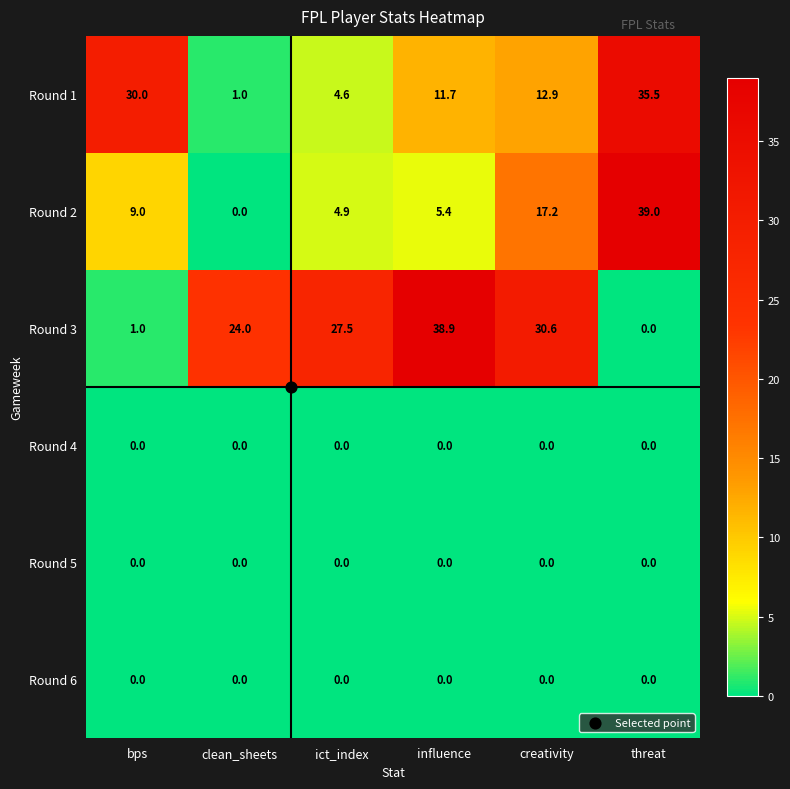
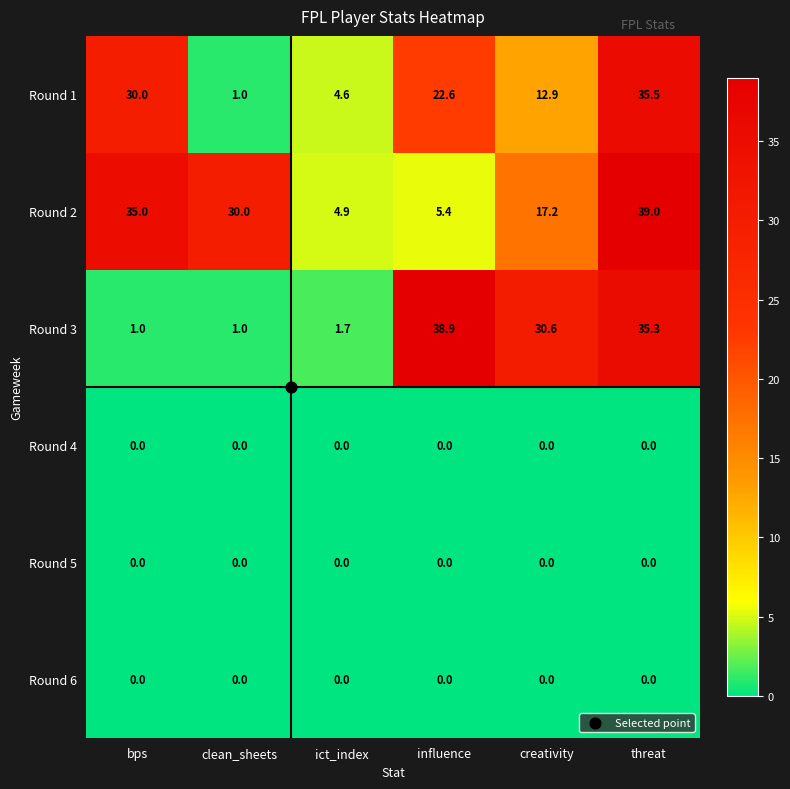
Round 1, influence: 11.7 -> 22.6
Round 2, bps: 9.0 -> 35.0
Round 2, clean_sheets: 0.0 -> 30.0
Round 3, clean_sheets: 24.0 -> 1.0
Round 3, ict_index: 27.5 -> 1.7
Round 3, threat: 0.0 -> 35.3
